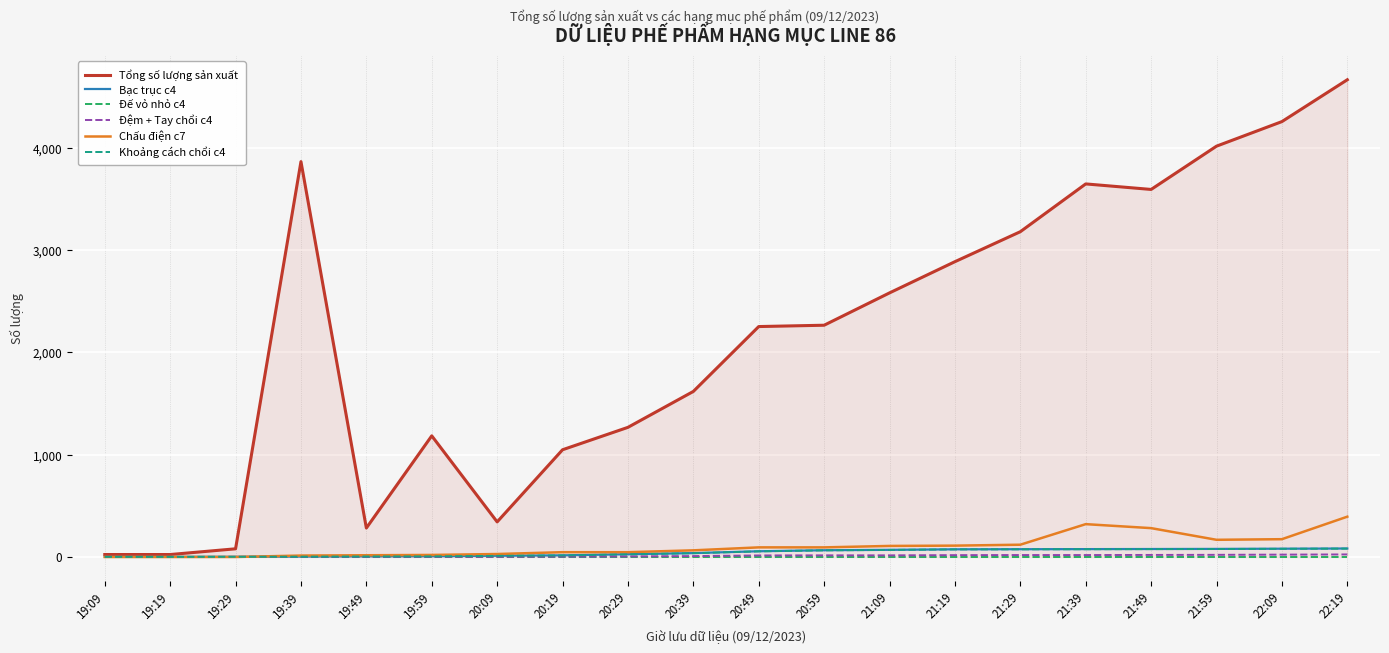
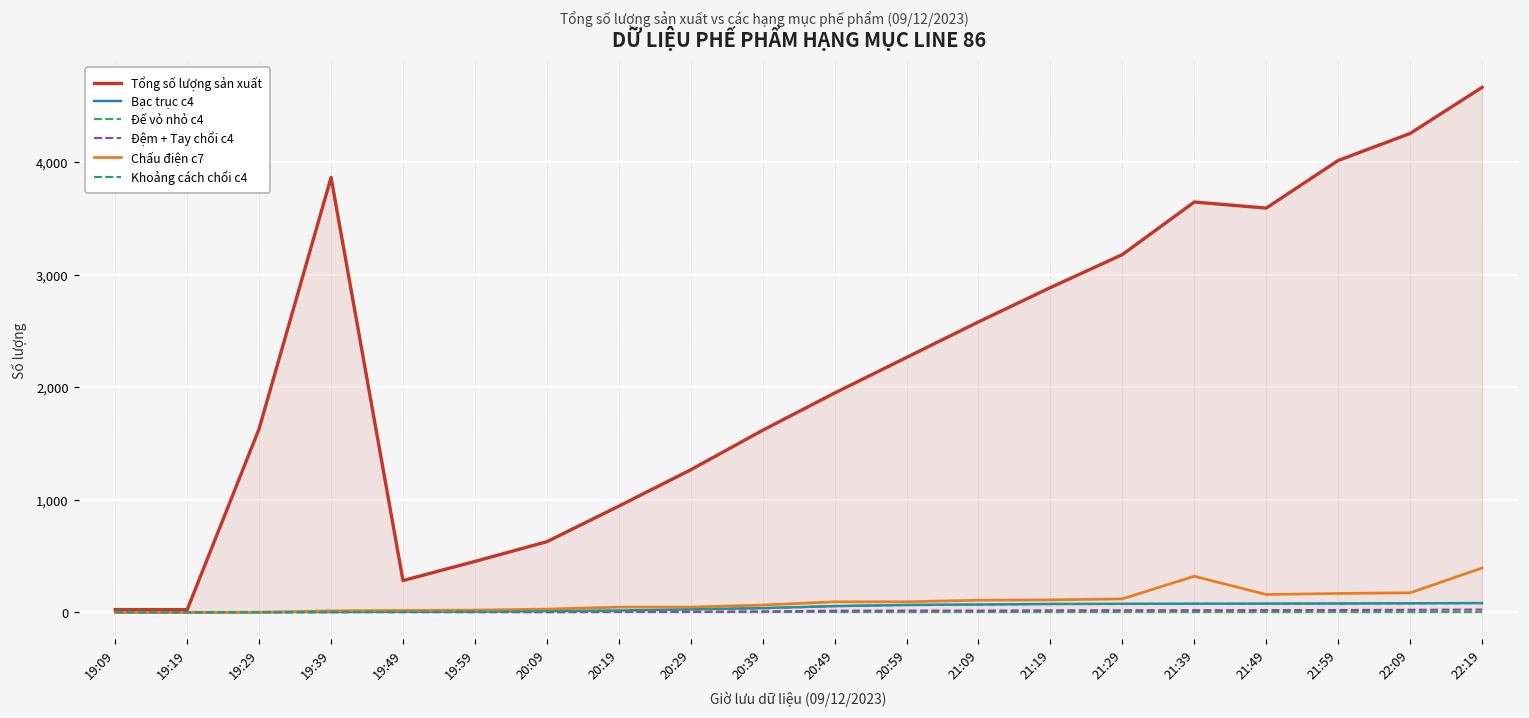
Tổng số lượng sản xuất, 19:29: 80 -> 1,630
Tổng số lượng sản xuất, 19:59: 1,180 -> 450
Tổng số lượng sản xuất, 20:09: 340 -> 630
Tổng số lượng sản xuất, 20:19: 1,050 -> 940
Tổng số lượng sản xuất, 20:49: 2,250 -> 1,950
Chấu điện c7, 21:49: 280 -> 160
